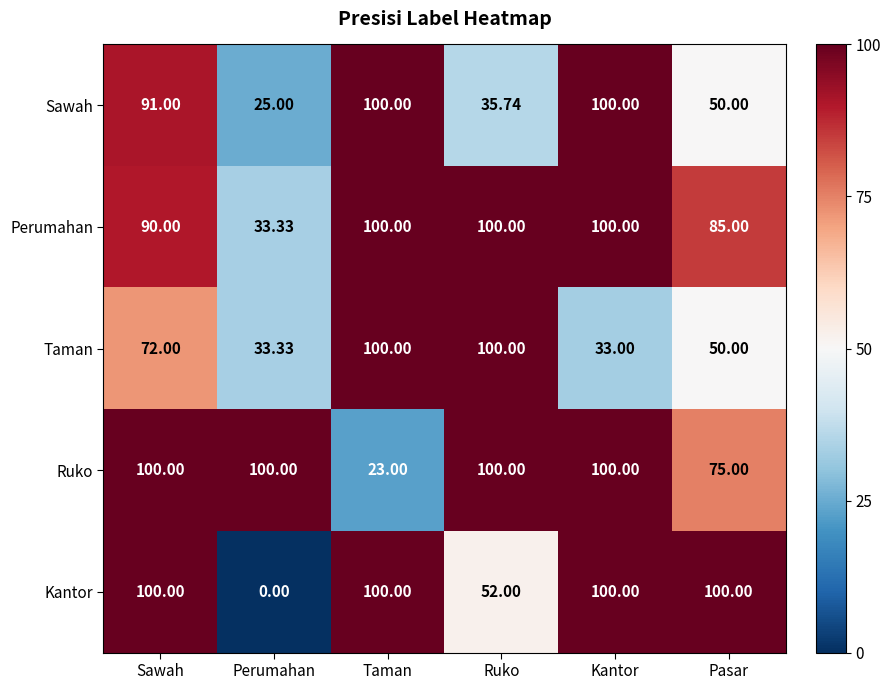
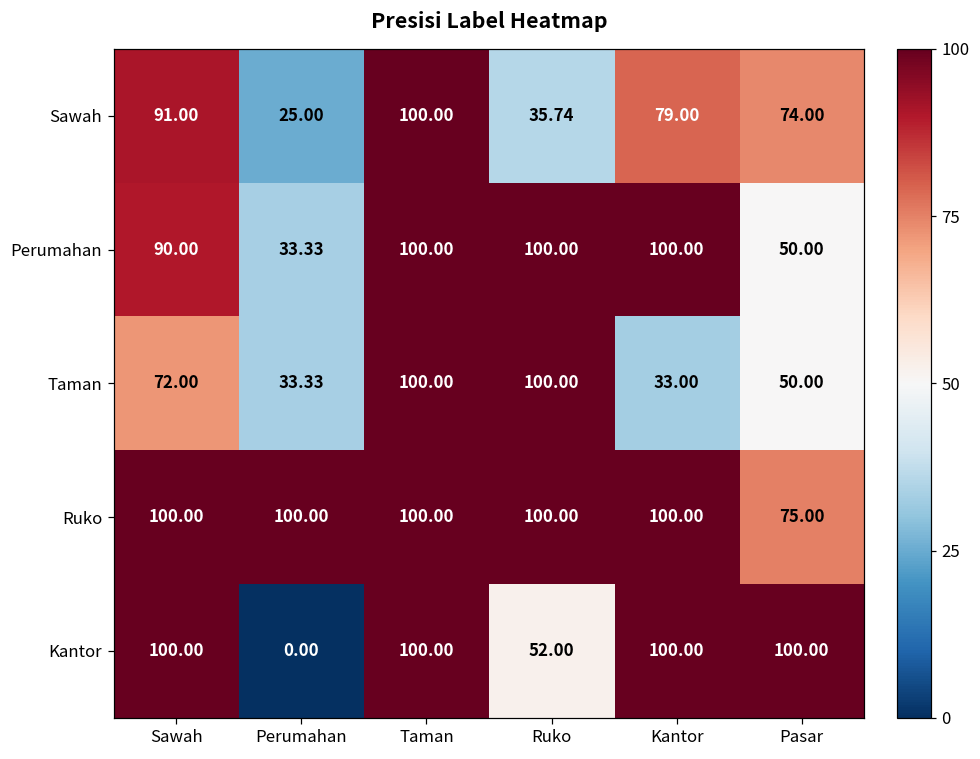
Sawah, Kantor: 100.00 -> 79.00
Sawah, Pasar: 50.00 -> 74.00
Perumahan, Pasar: 85.00 -> 50.00
Ruko, Taman: 23.00 -> 100.00
